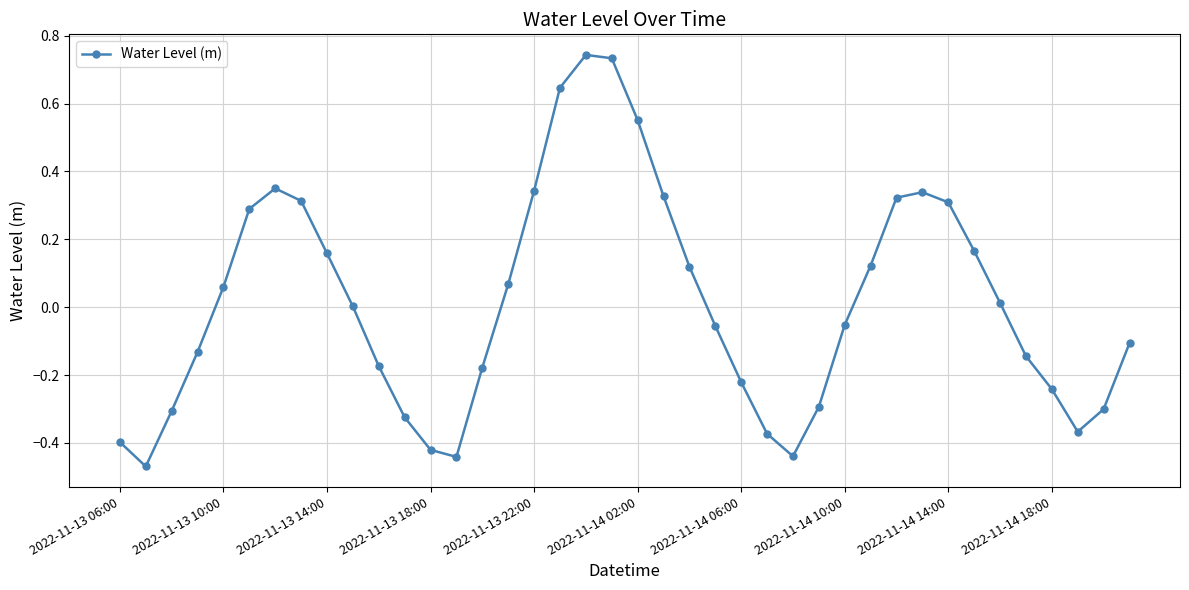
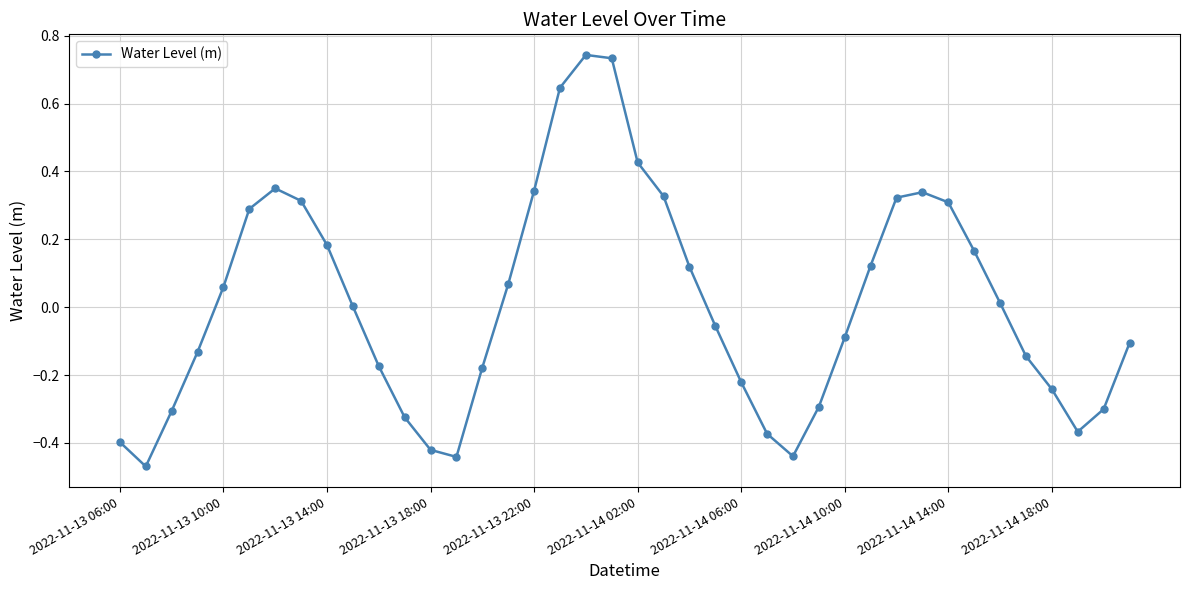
2022-11-13 14:00: 0.16 -> 0.18
2022-11-14 02:00: 0.55 -> 0.43
2022-11-14 10:00: -0.05 -> -0.09
